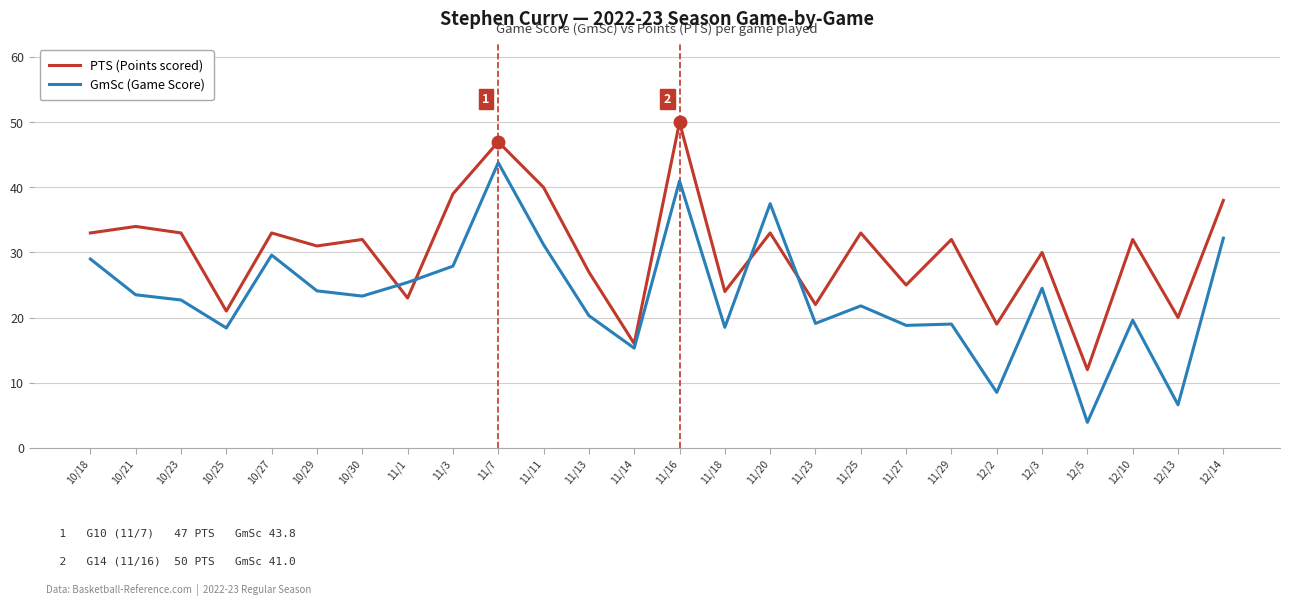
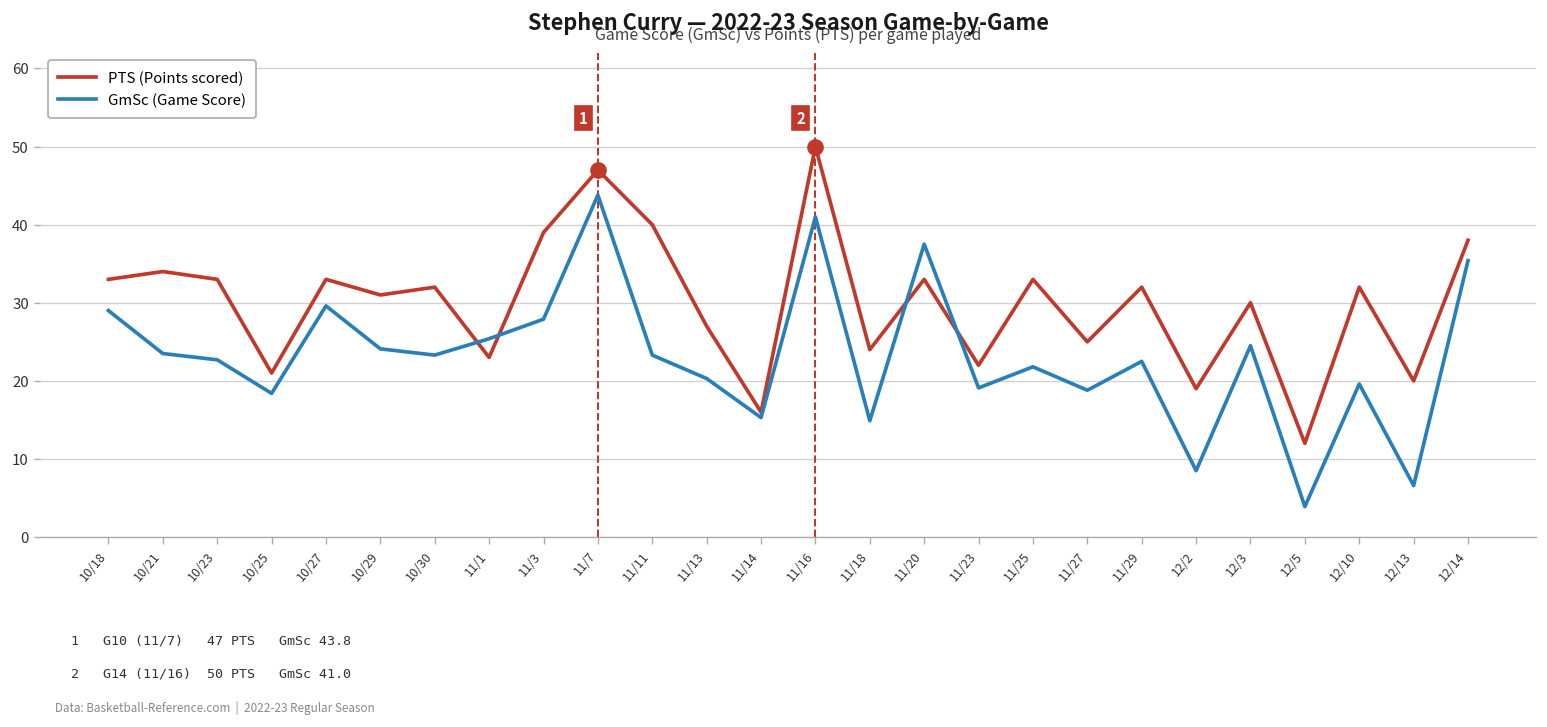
GmSc (Game Score), 11/11: 31 -> 23
GmSc (Game Score), 11/18: 19 -> 15
GmSc (Game Score), 11/29: 19 -> 23
GmSc (Game Score), 12/14: 32 -> 35
